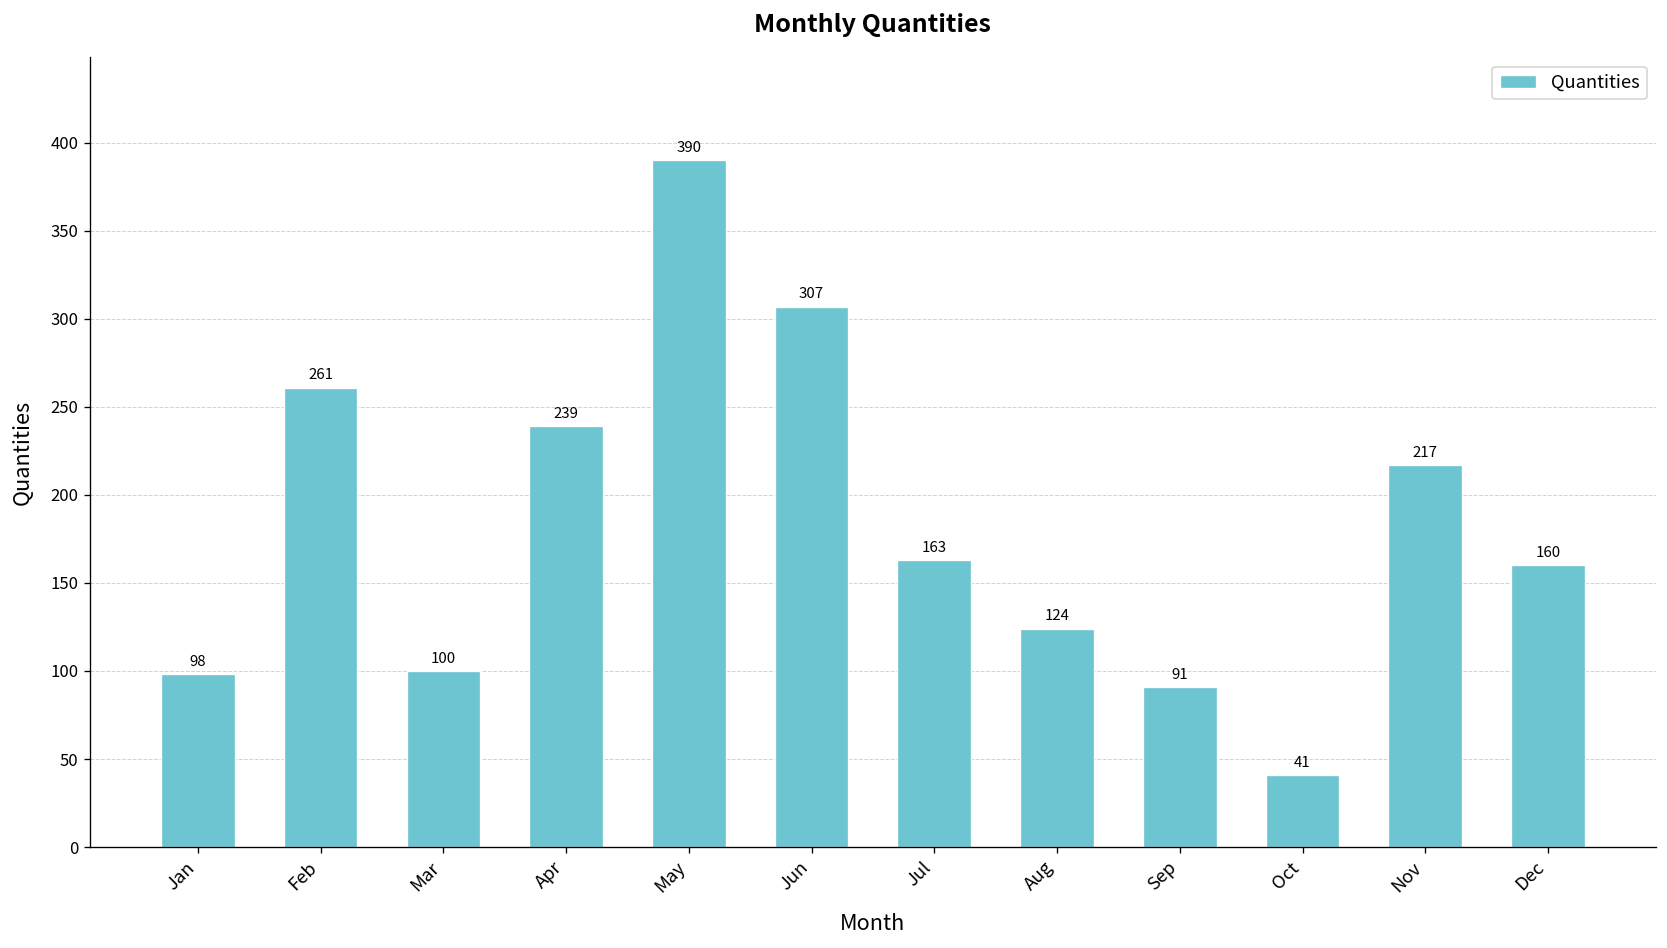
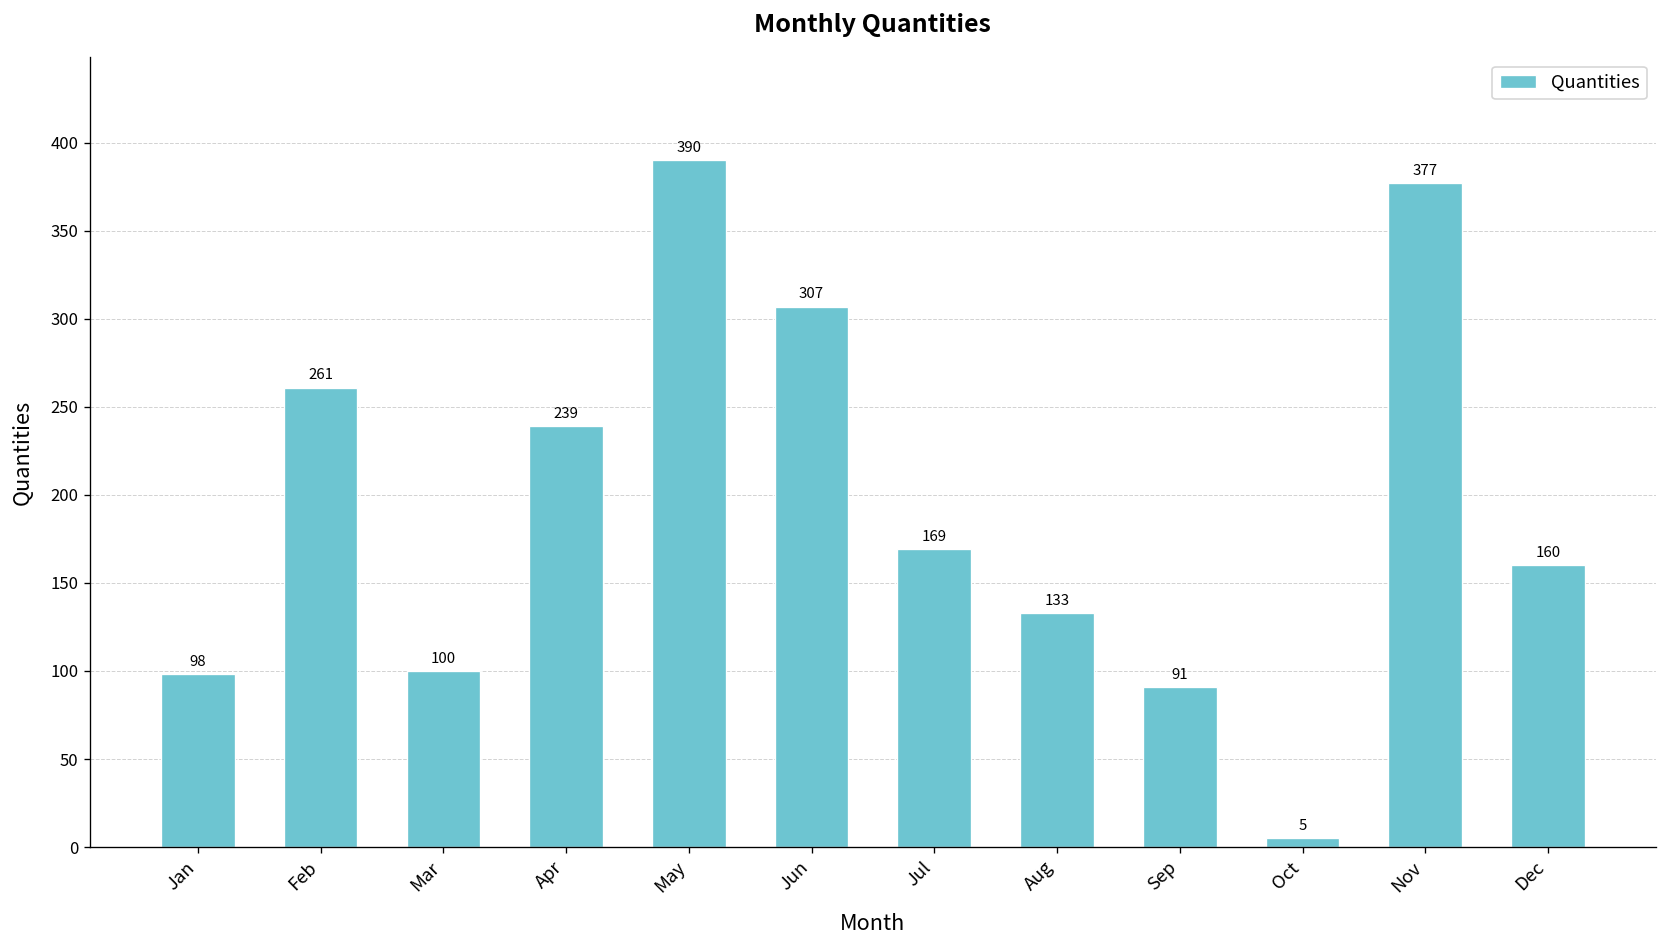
Jul: 163 -> 169
Aug: 124 -> 133
Oct: 41 -> 5
Nov: 217 -> 377
